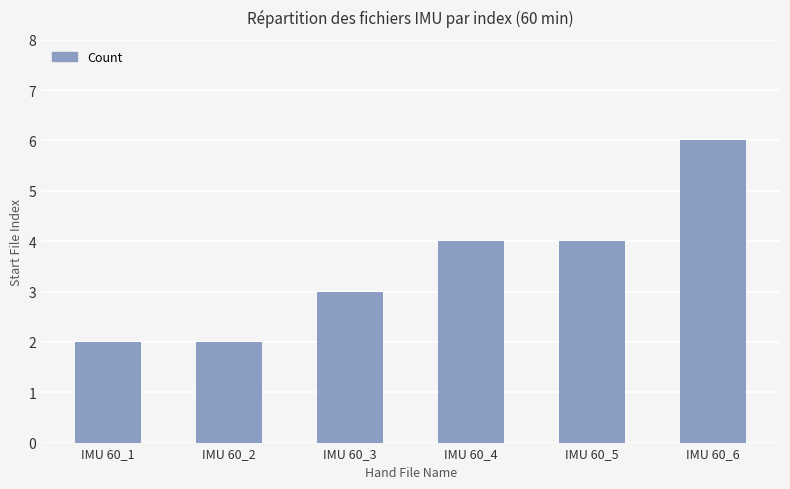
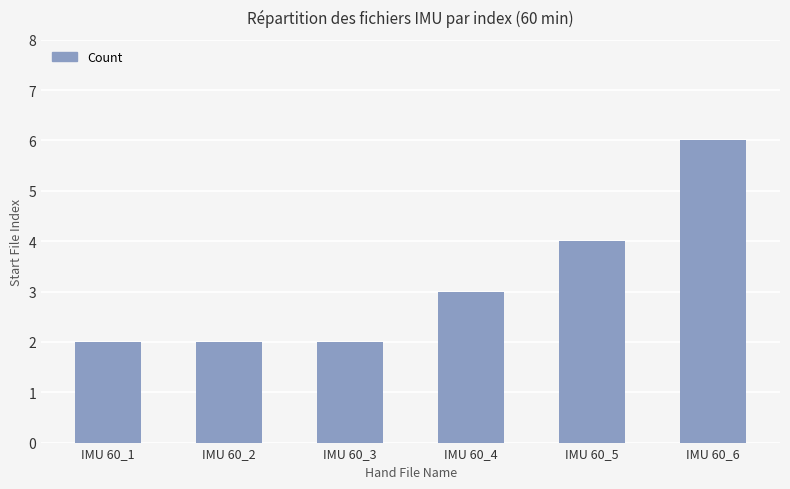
IMU 60_3: 3 -> 2
IMU 60_4: 4 -> 3
